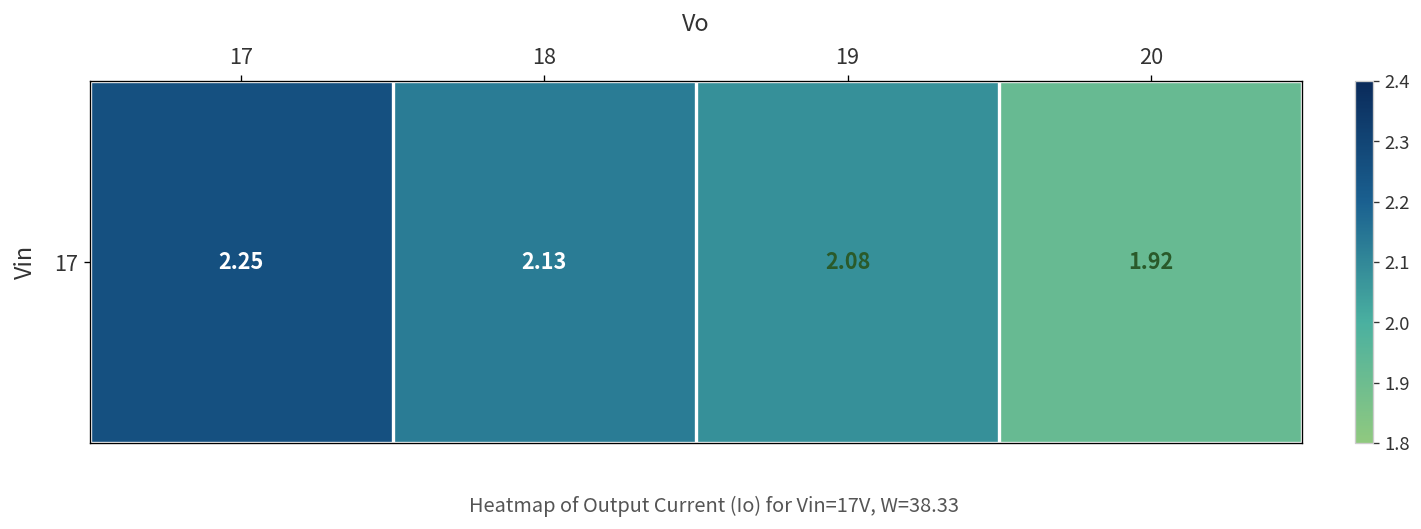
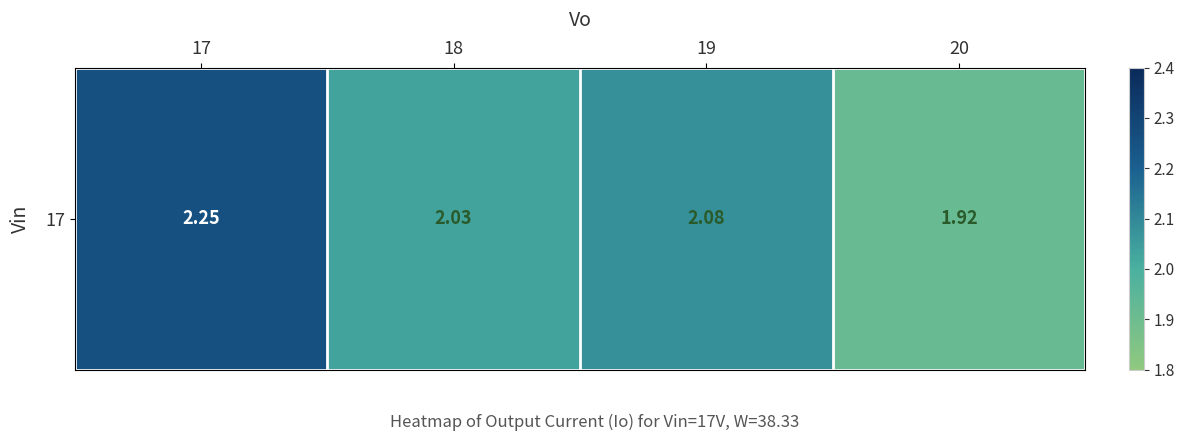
17, 18: 2.13 -> 2.03
